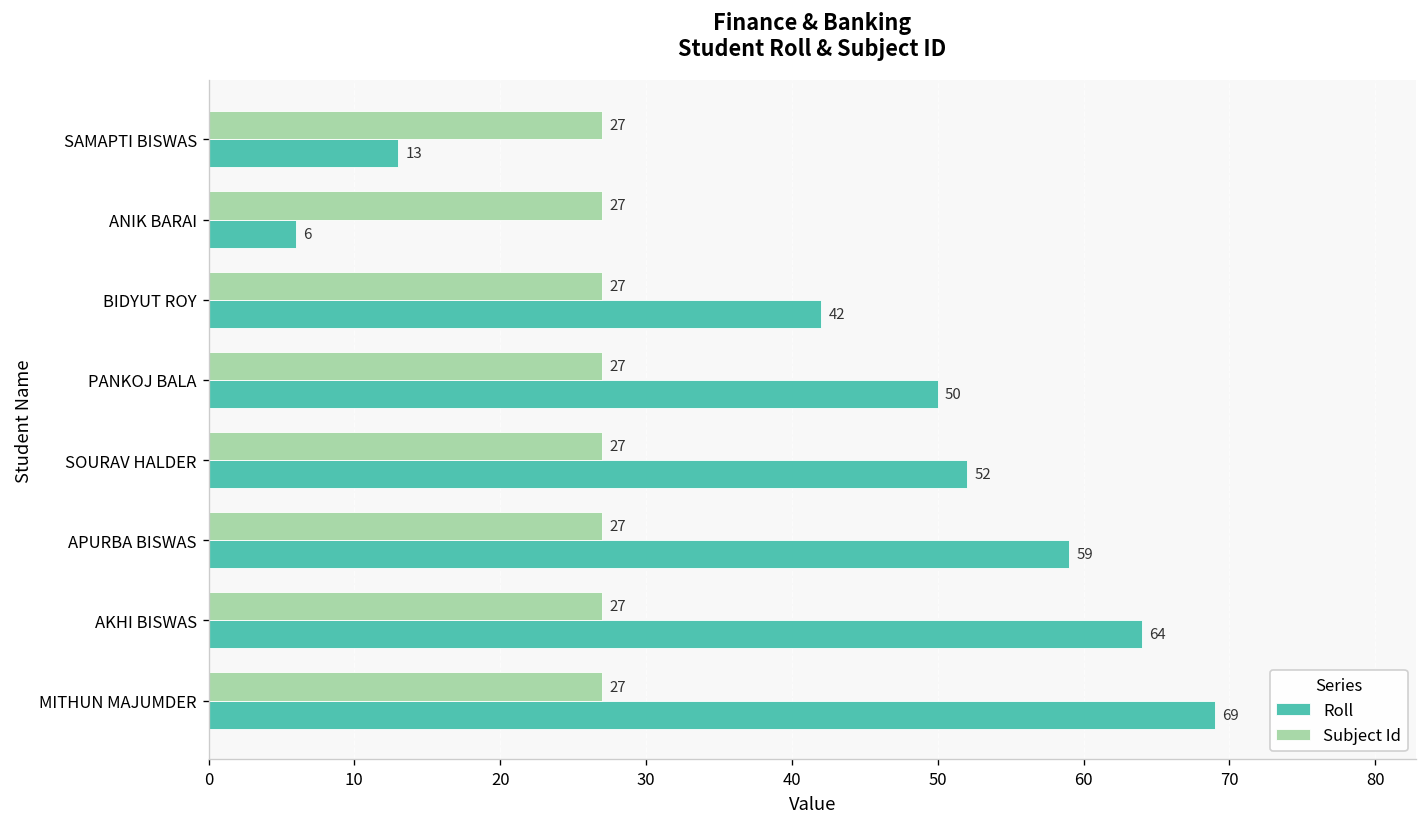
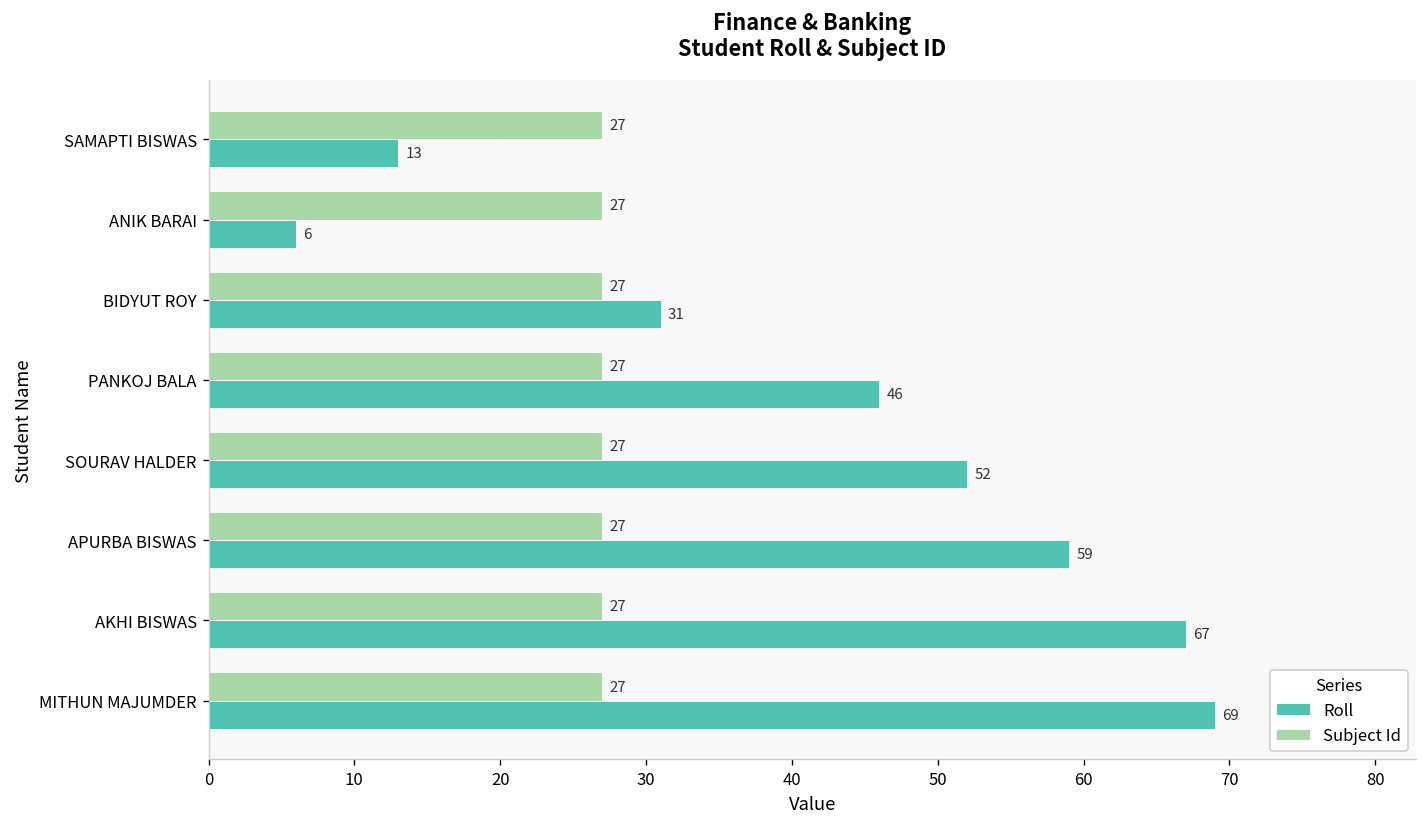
Roll, BIDYUT ROY: 42 -> 31
Roll, PANKOJ BALA: 50 -> 46
Roll, AKHI BISWAS: 64 -> 67
